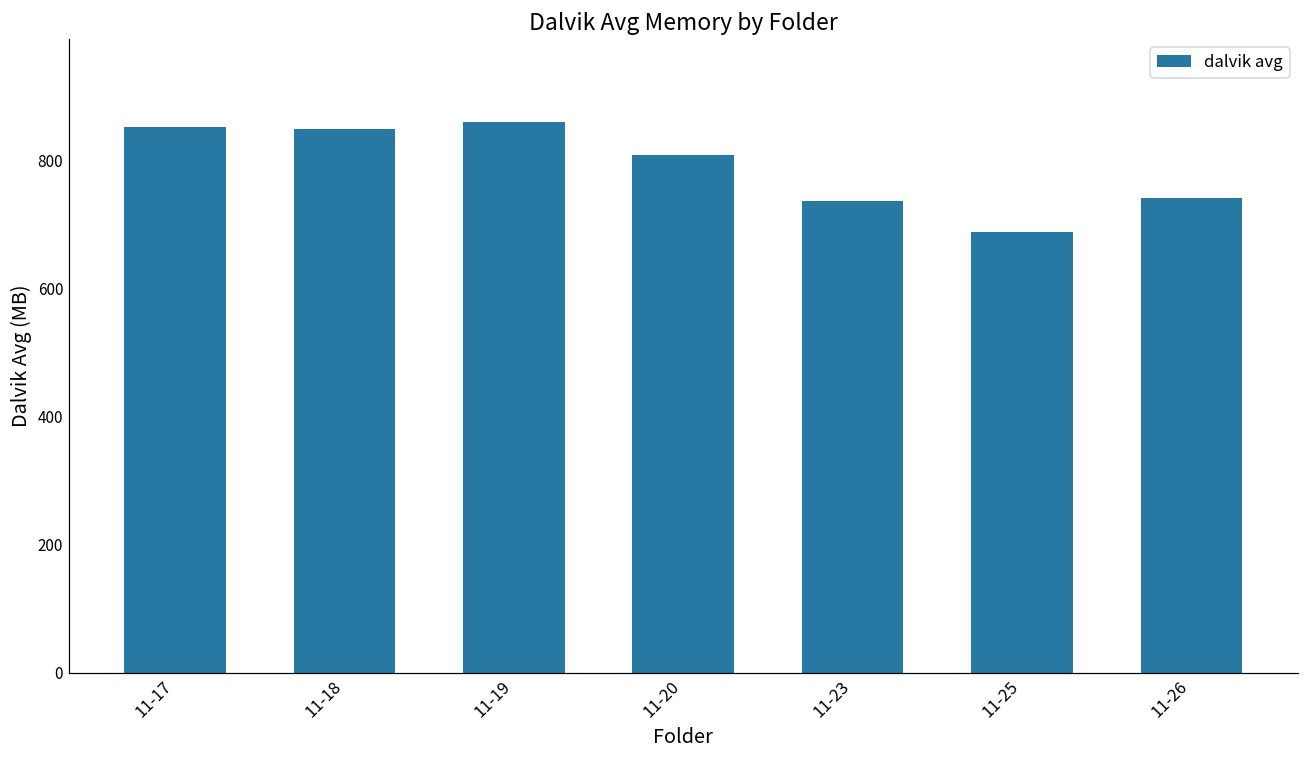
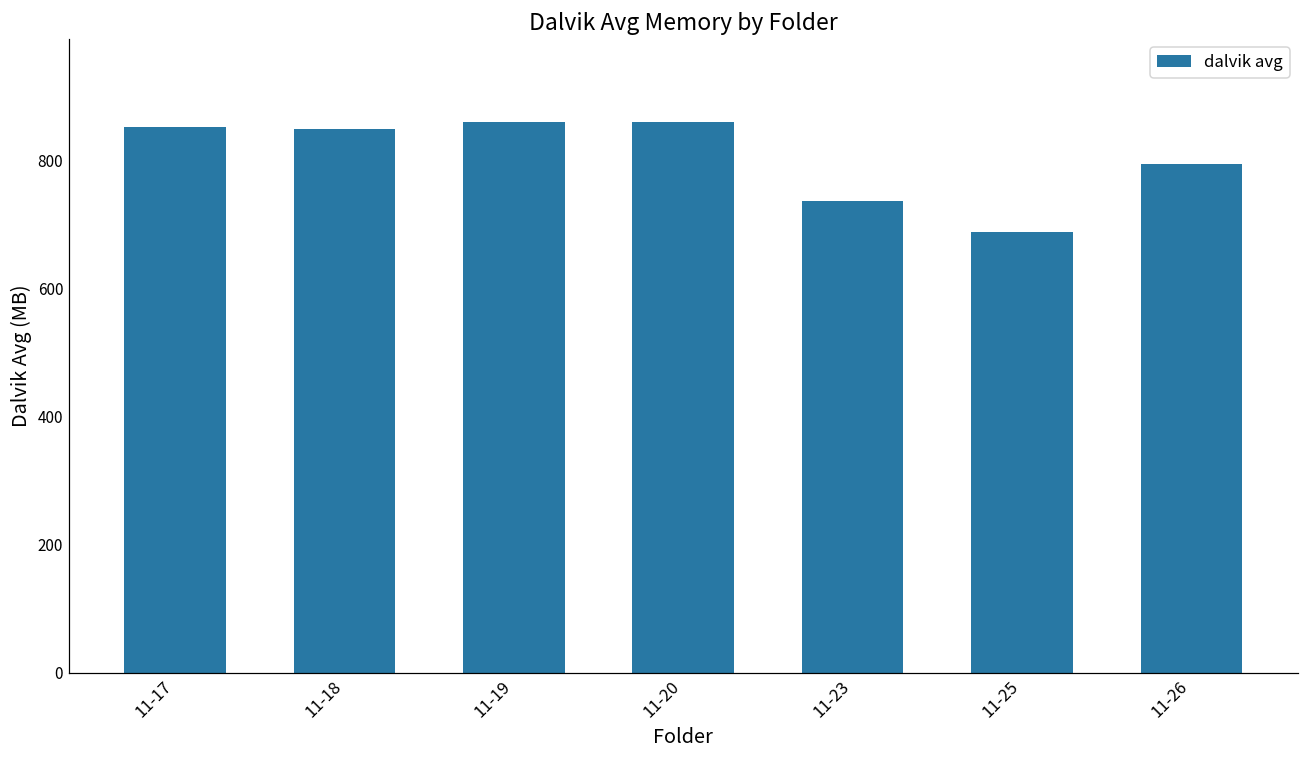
11-20: 810 -> 860
11-26: 740 -> 790
